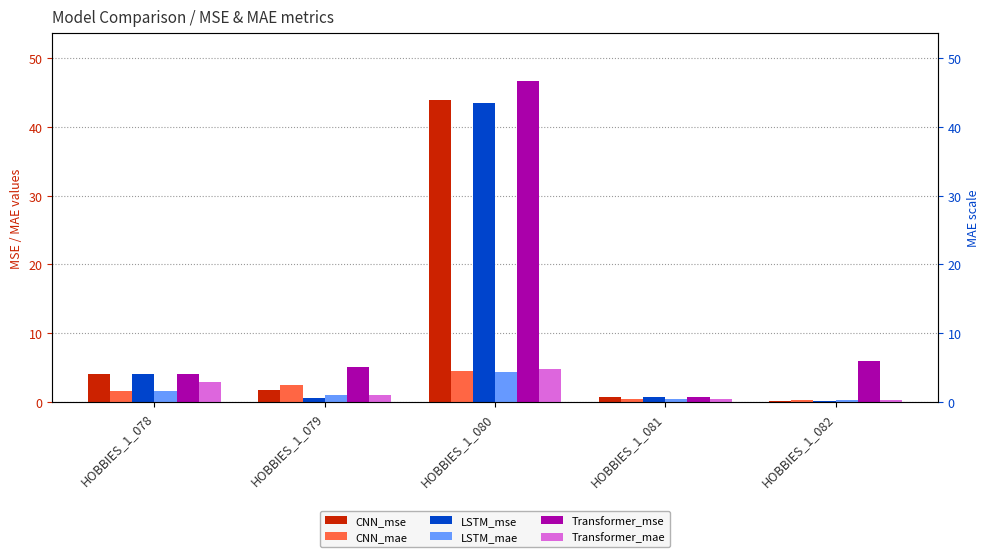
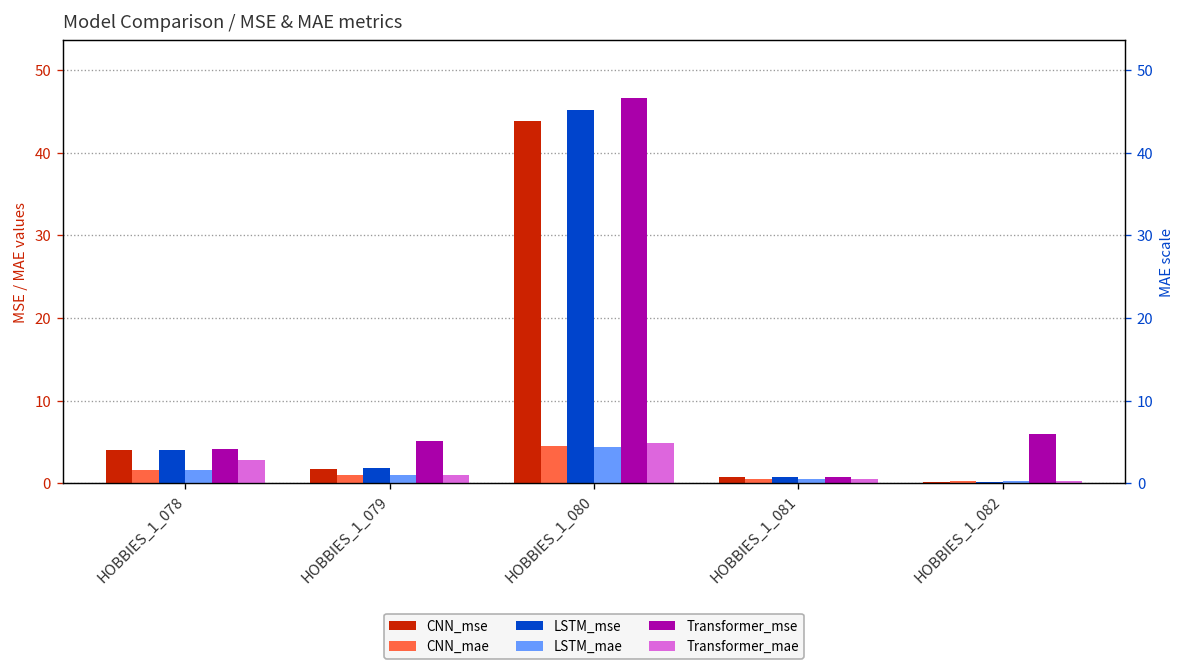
CNN_mae, HOBBIES_1_079: 3 -> 1
LSTM_mse, HOBBIES_1_079: 1 -> 2
LSTM_mse, HOBBIES_1_080: 43 -> 45
